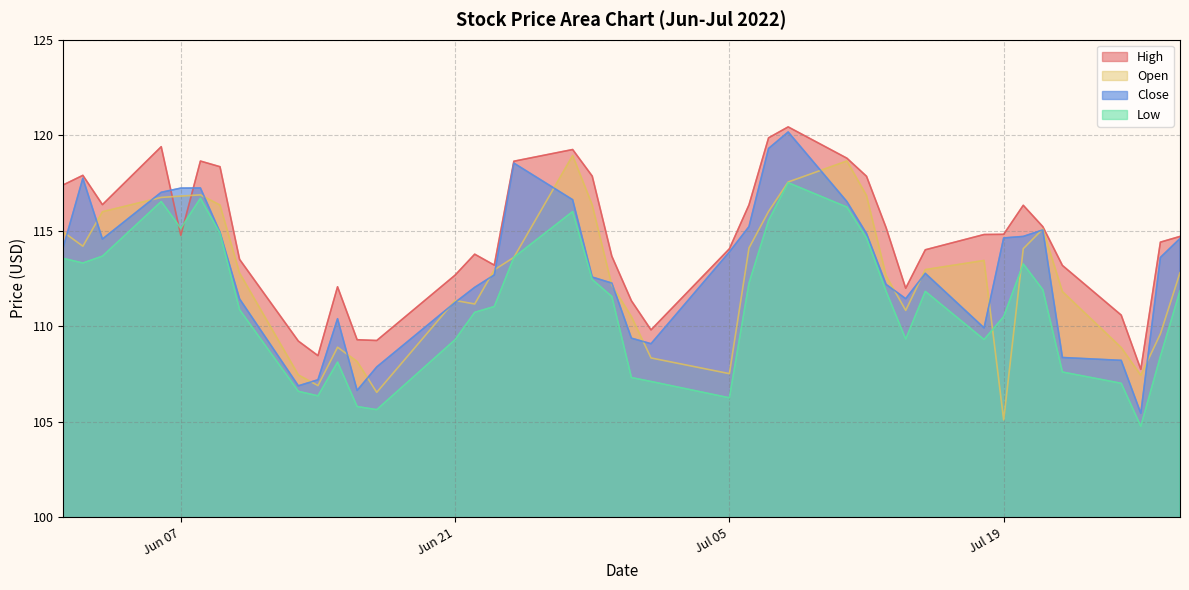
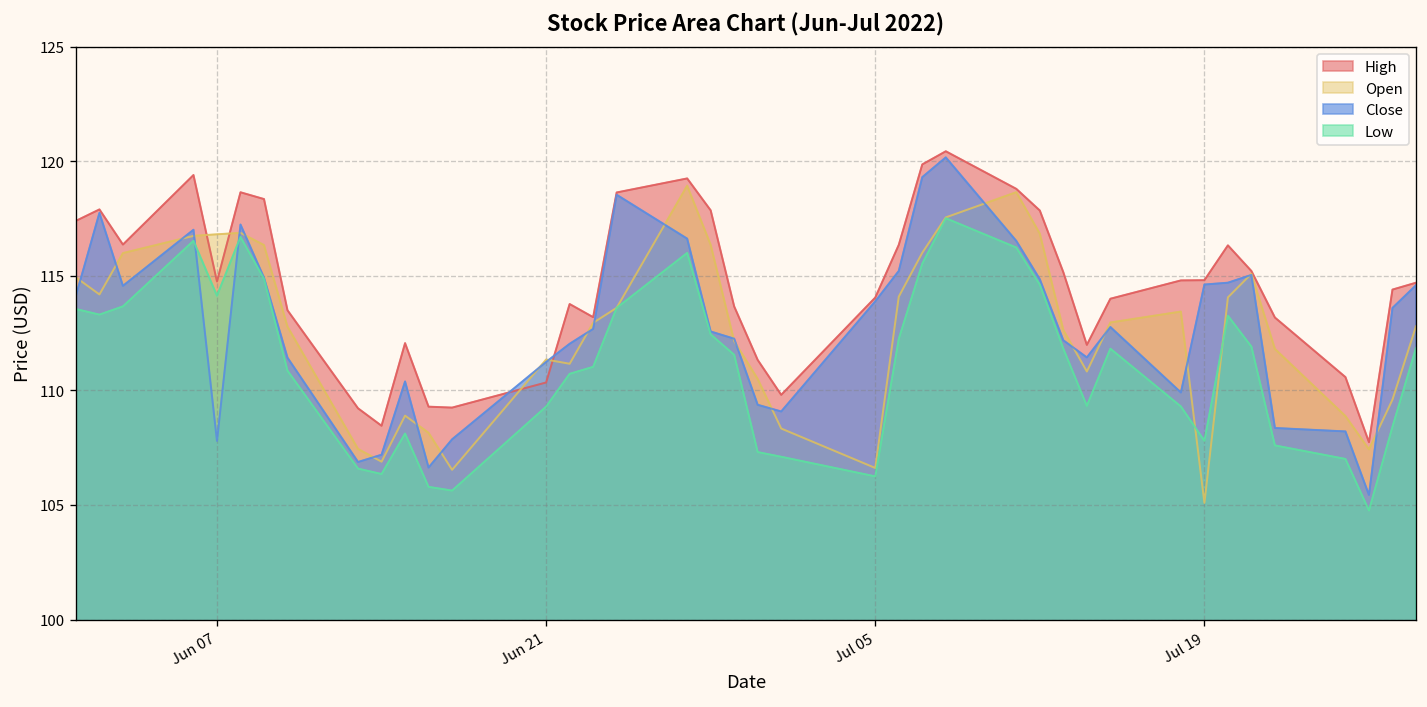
Close, Jun 07: 117.2 -> 107.8
Low, Jun 07: 115.1 -> 114.1
High, Jun 21: 112.7 -> 110.3
Open, Jul 05: 107.5 -> 106.6
Low, Jul 19: 110.5 -> 107.8
